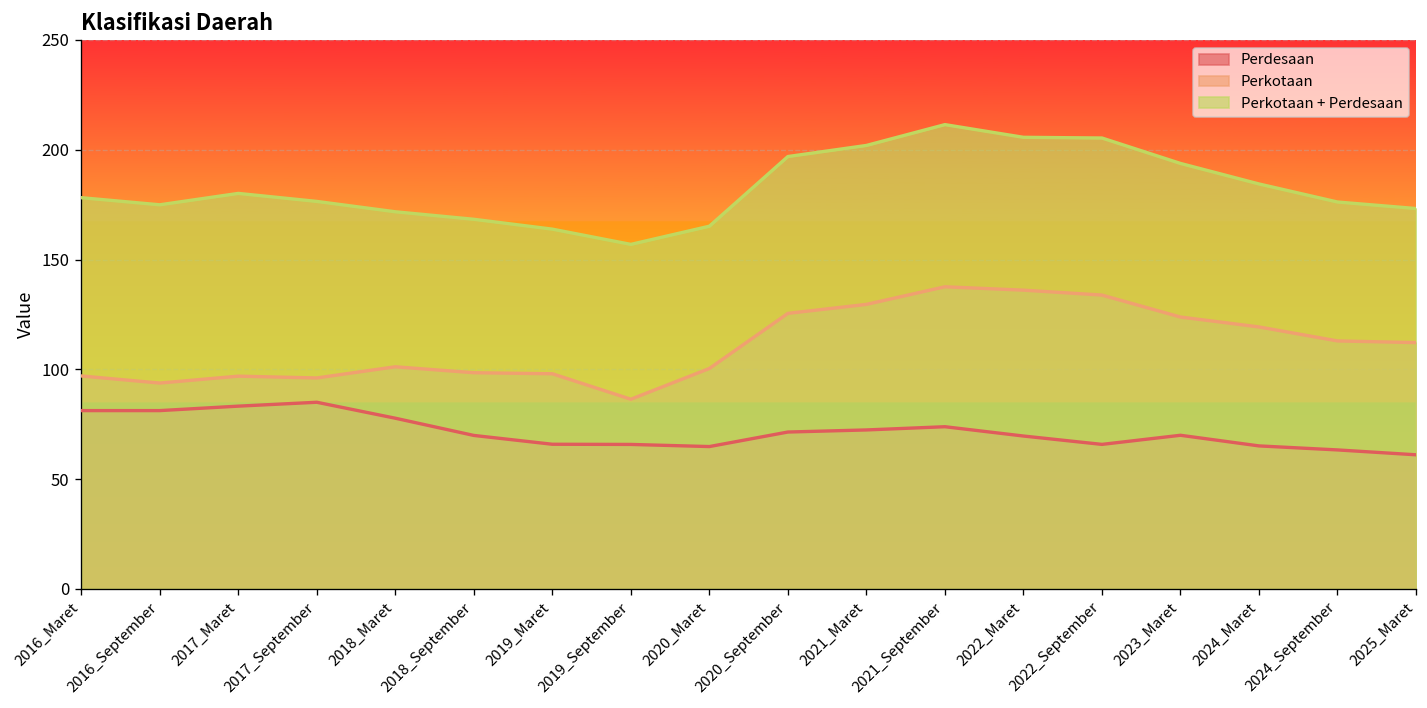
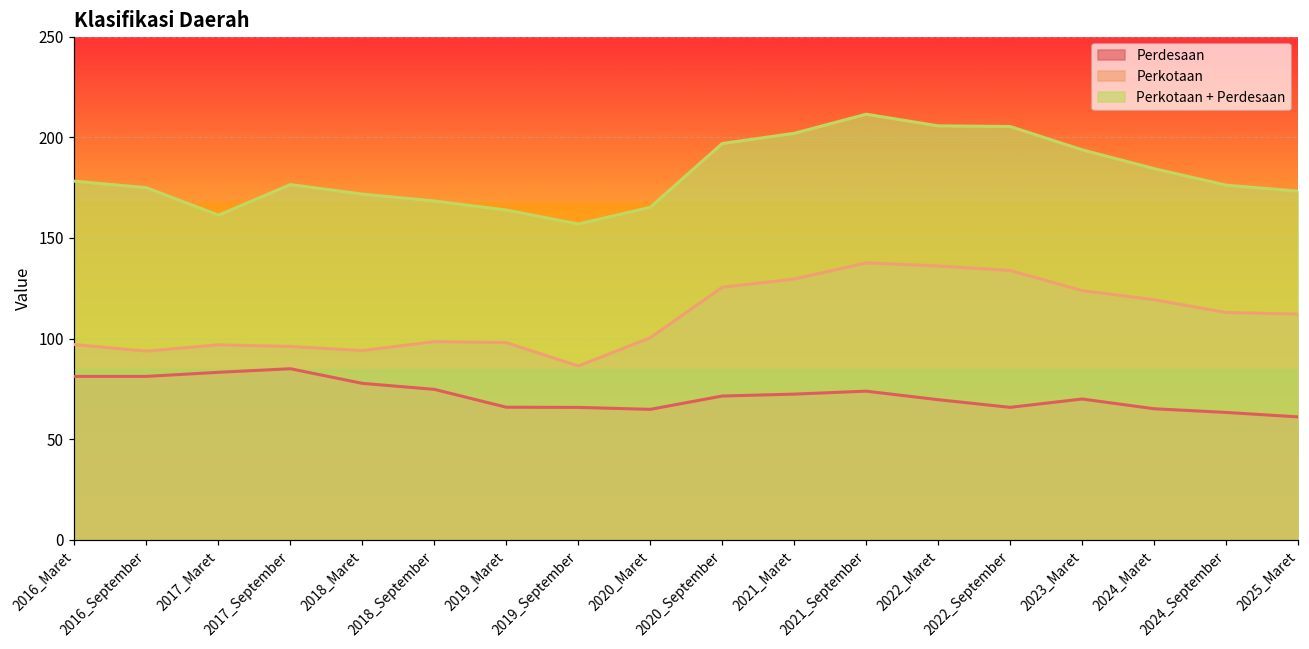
Perkotaan + Perdesaan, 2017_Maret: 180 -> 161
Perkotaan, 2018_Maret: 101 -> 94
Perdesaan, 2018_September: 70 -> 75
